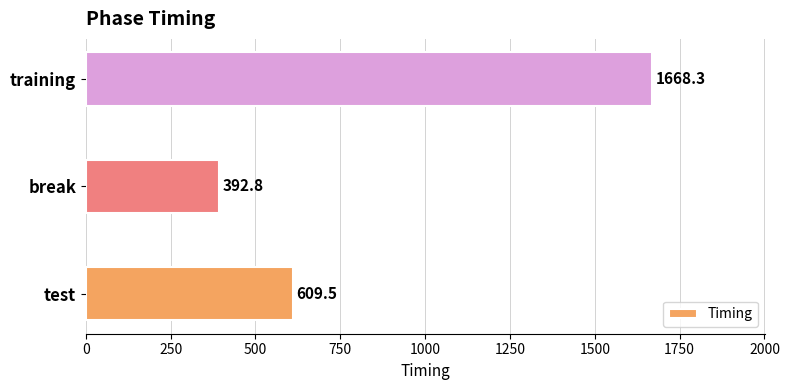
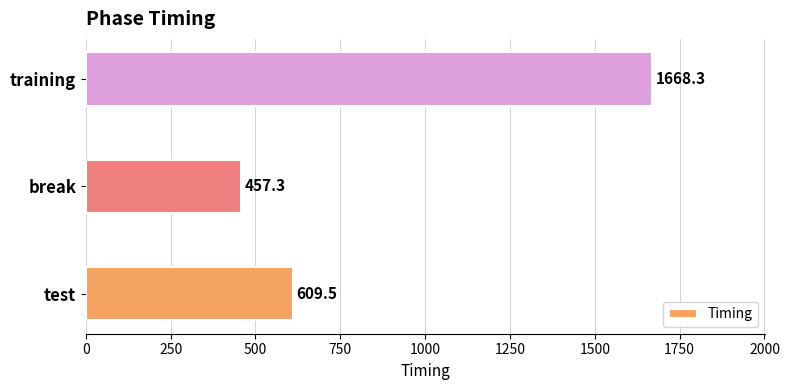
break: 392.8 -> 457.3
